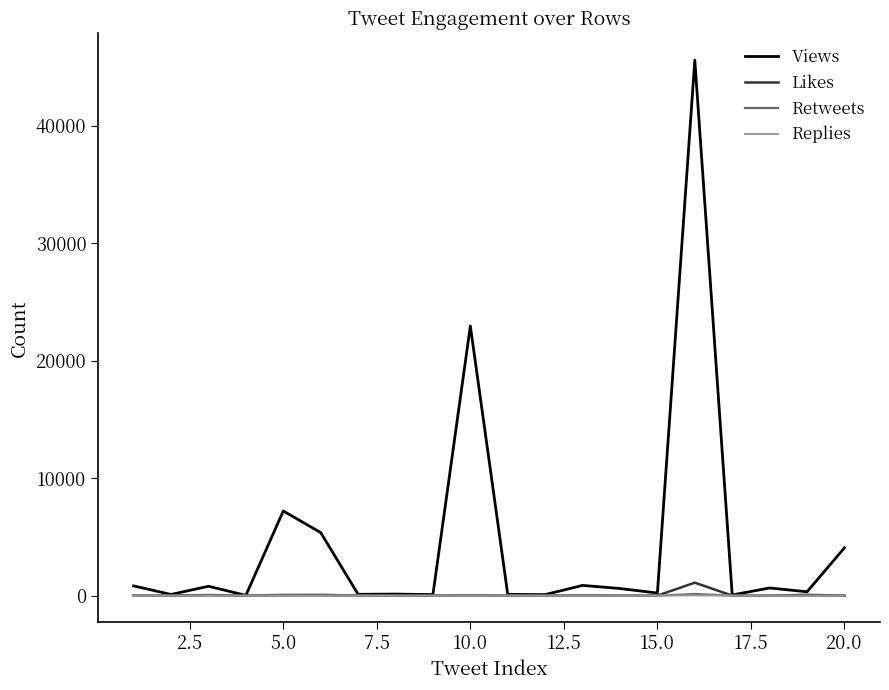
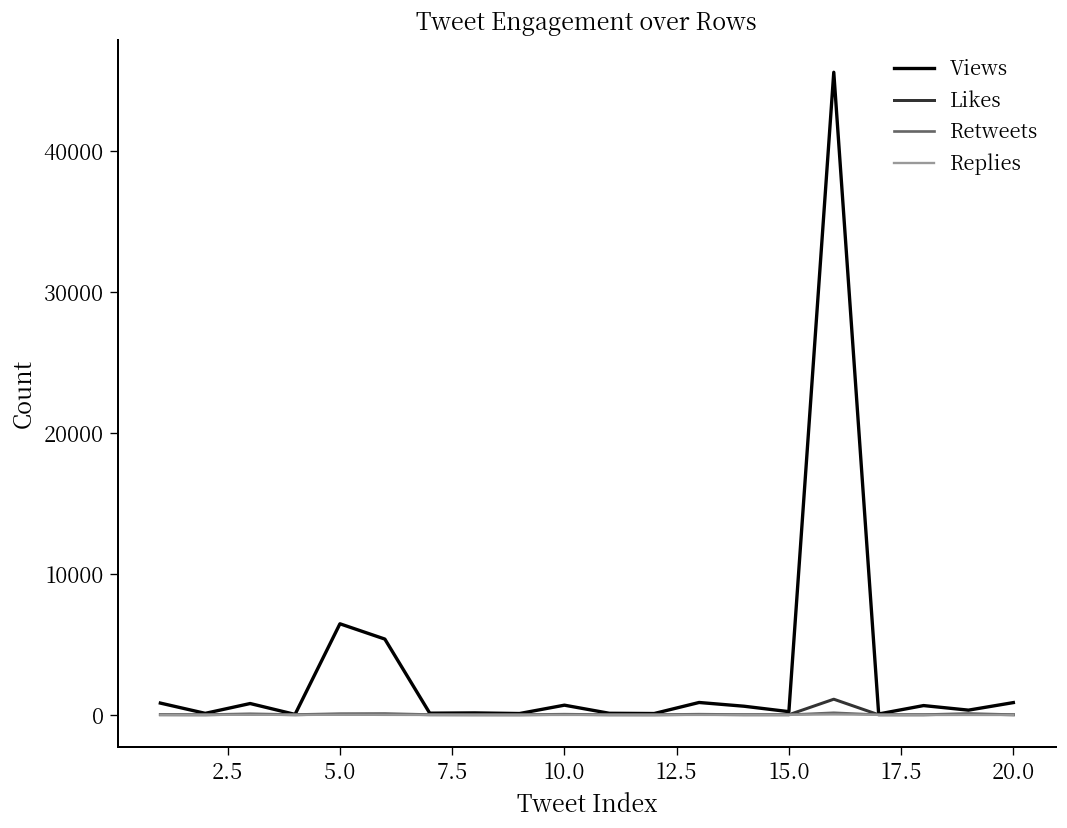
Views, 5.0: 7200 -> 6500
Views, 10.0: 22900 -> 700
Views, 20.0: 4100 -> 900
